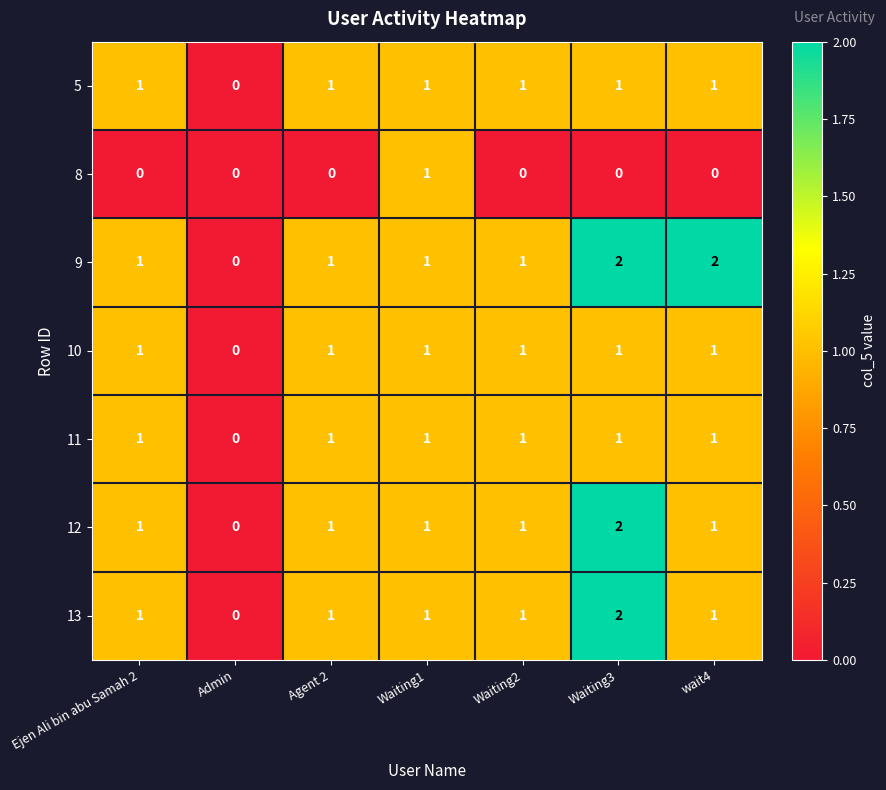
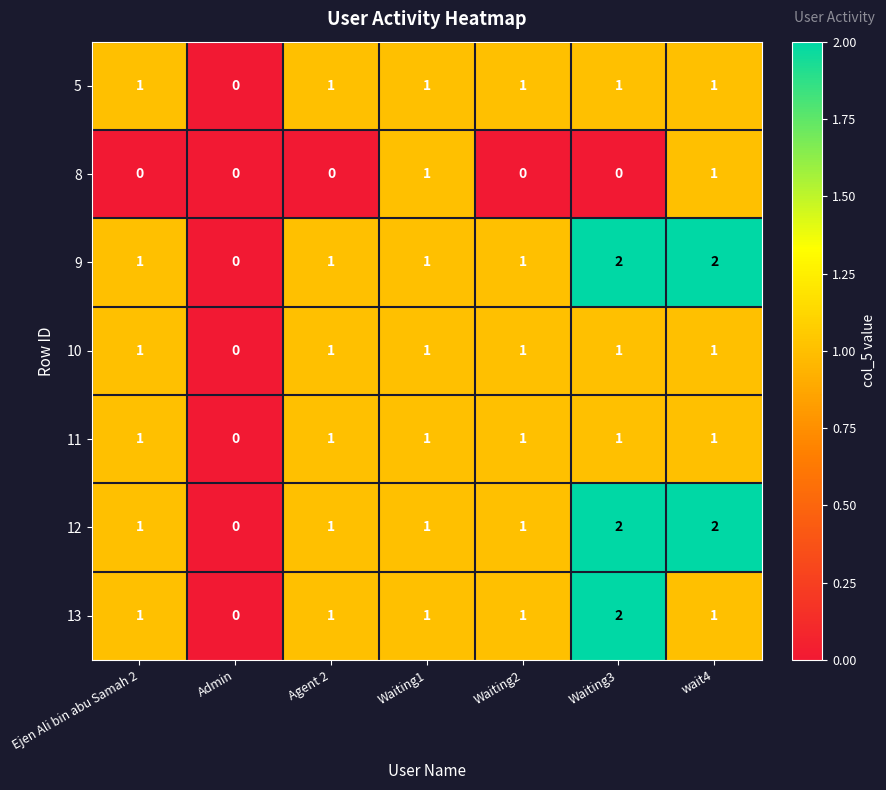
8, wait4: 0 -> 1
12, wait4: 1 -> 2
